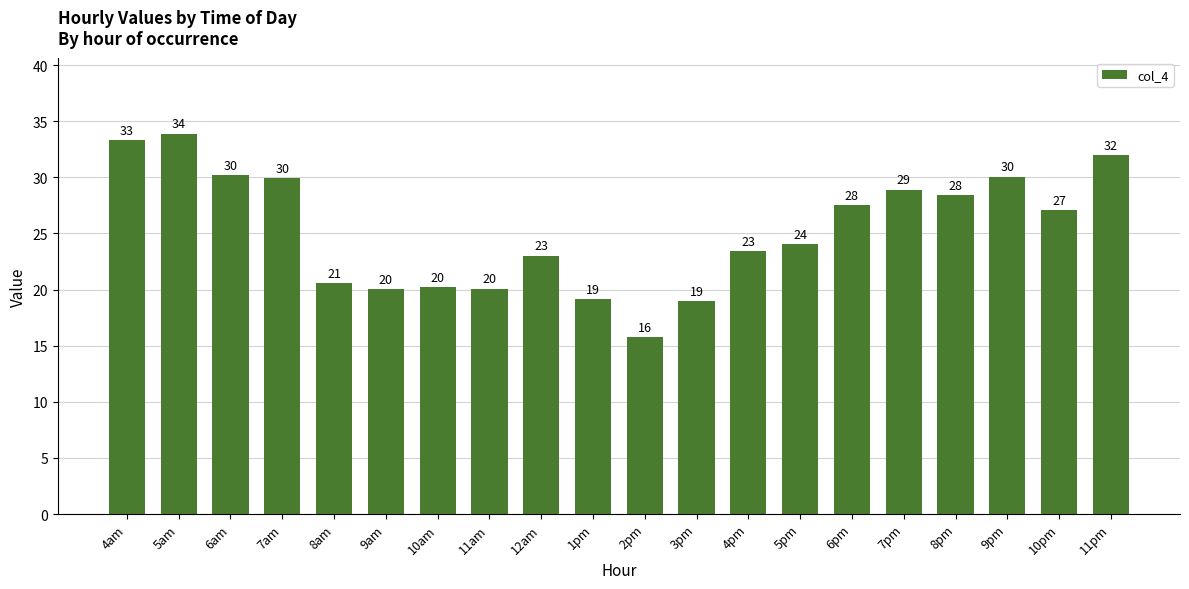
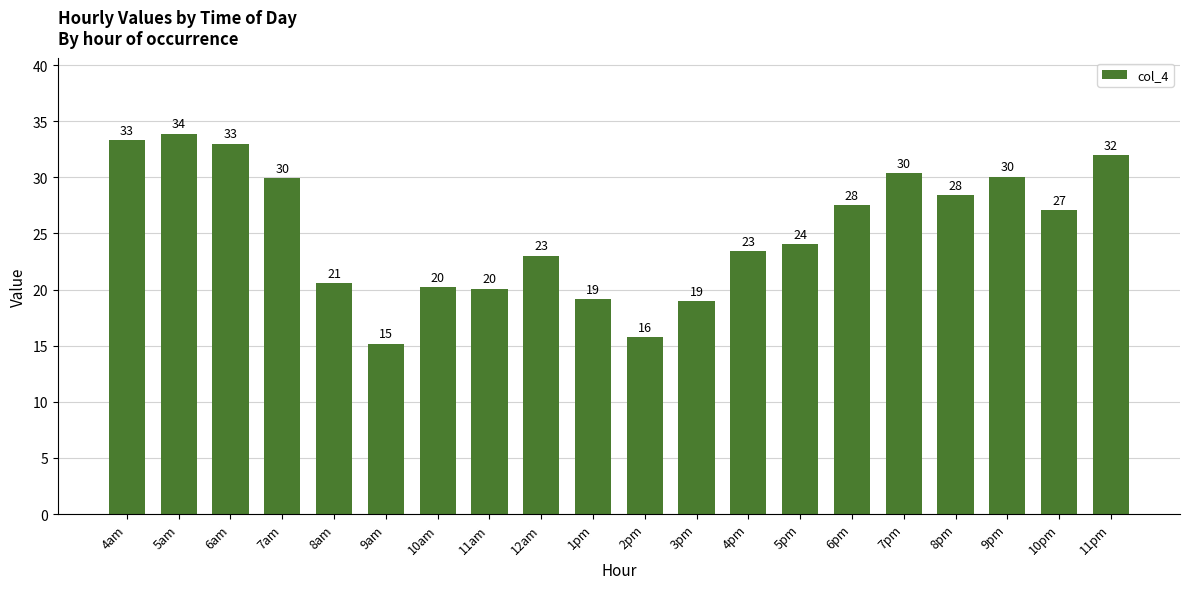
6am: 30 -> 33
9am: 20 -> 15
7pm: 29 -> 30
